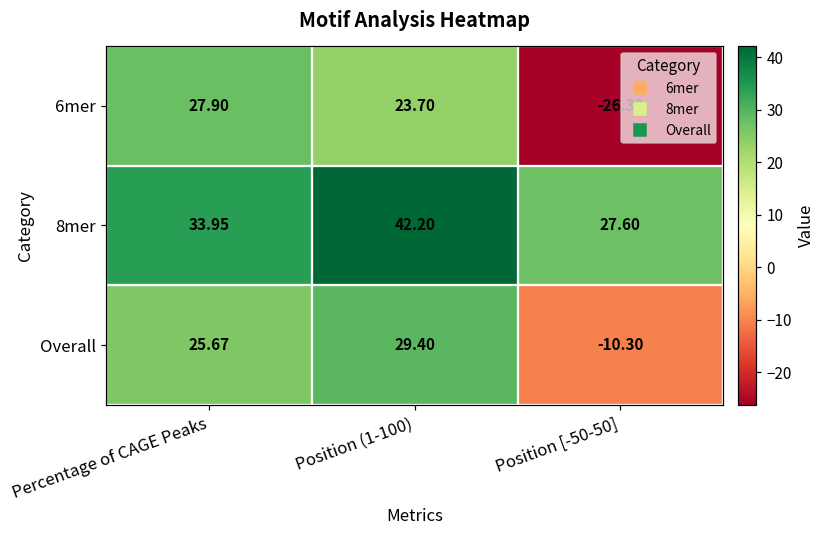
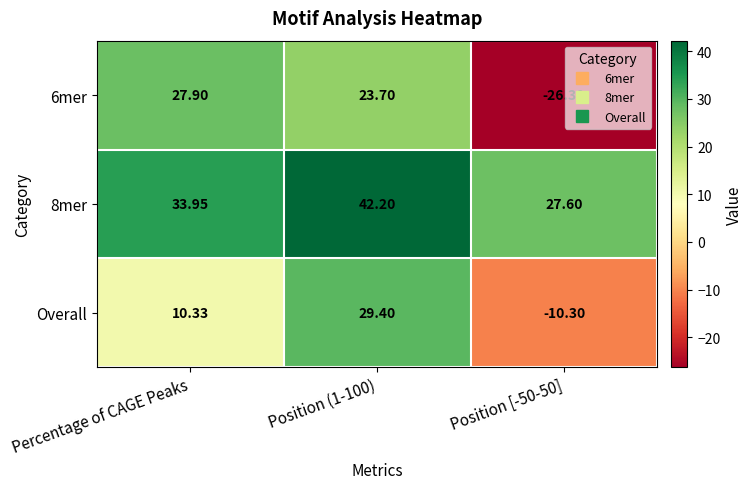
Overall, Percentage of CAGE Peaks: 25.67 -> 10.33
